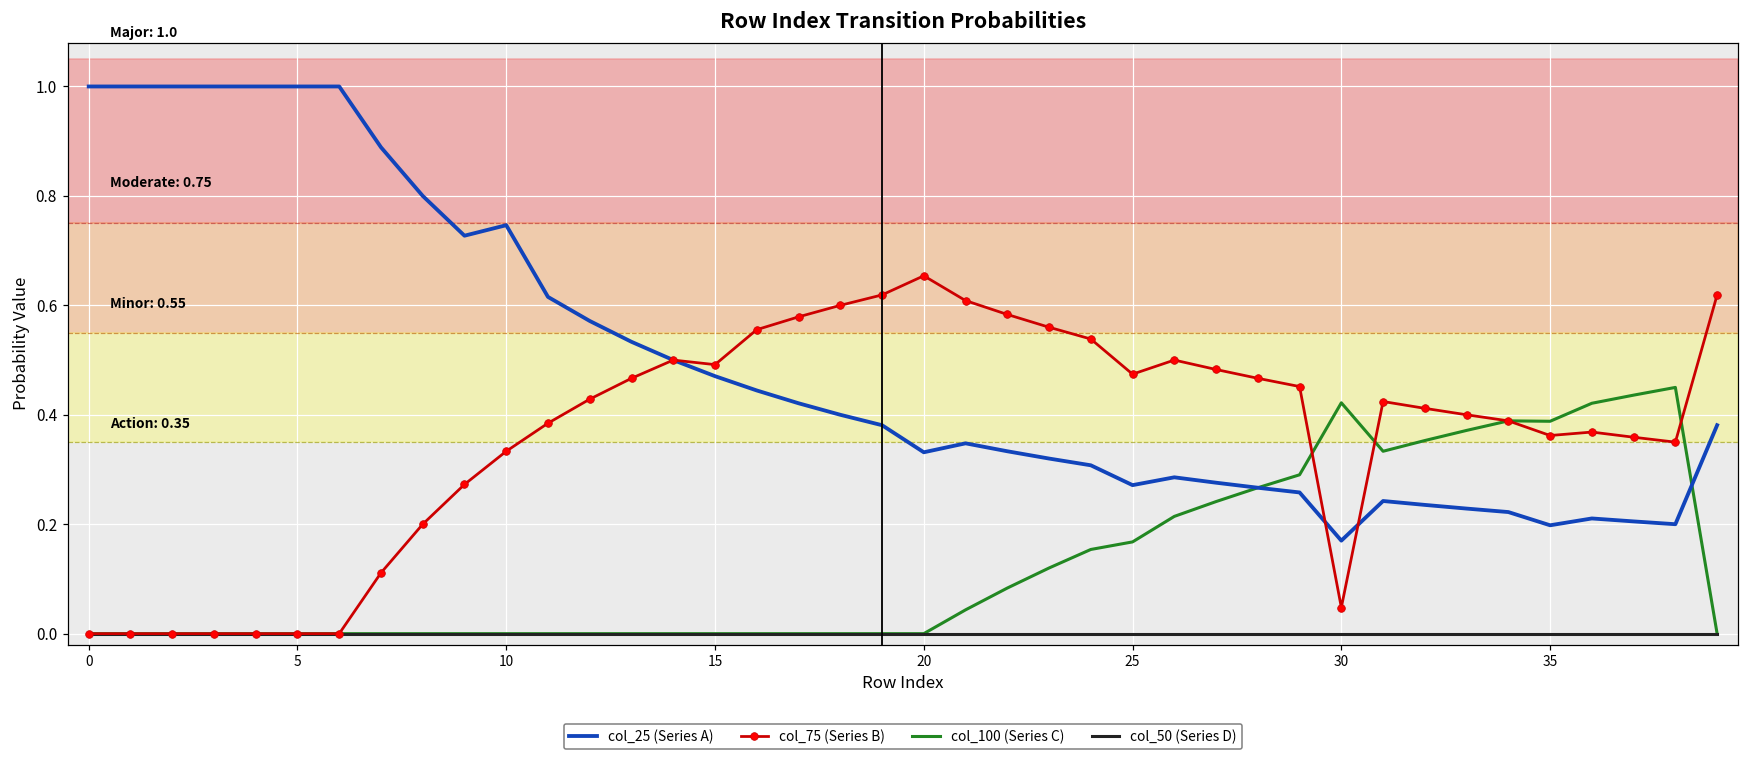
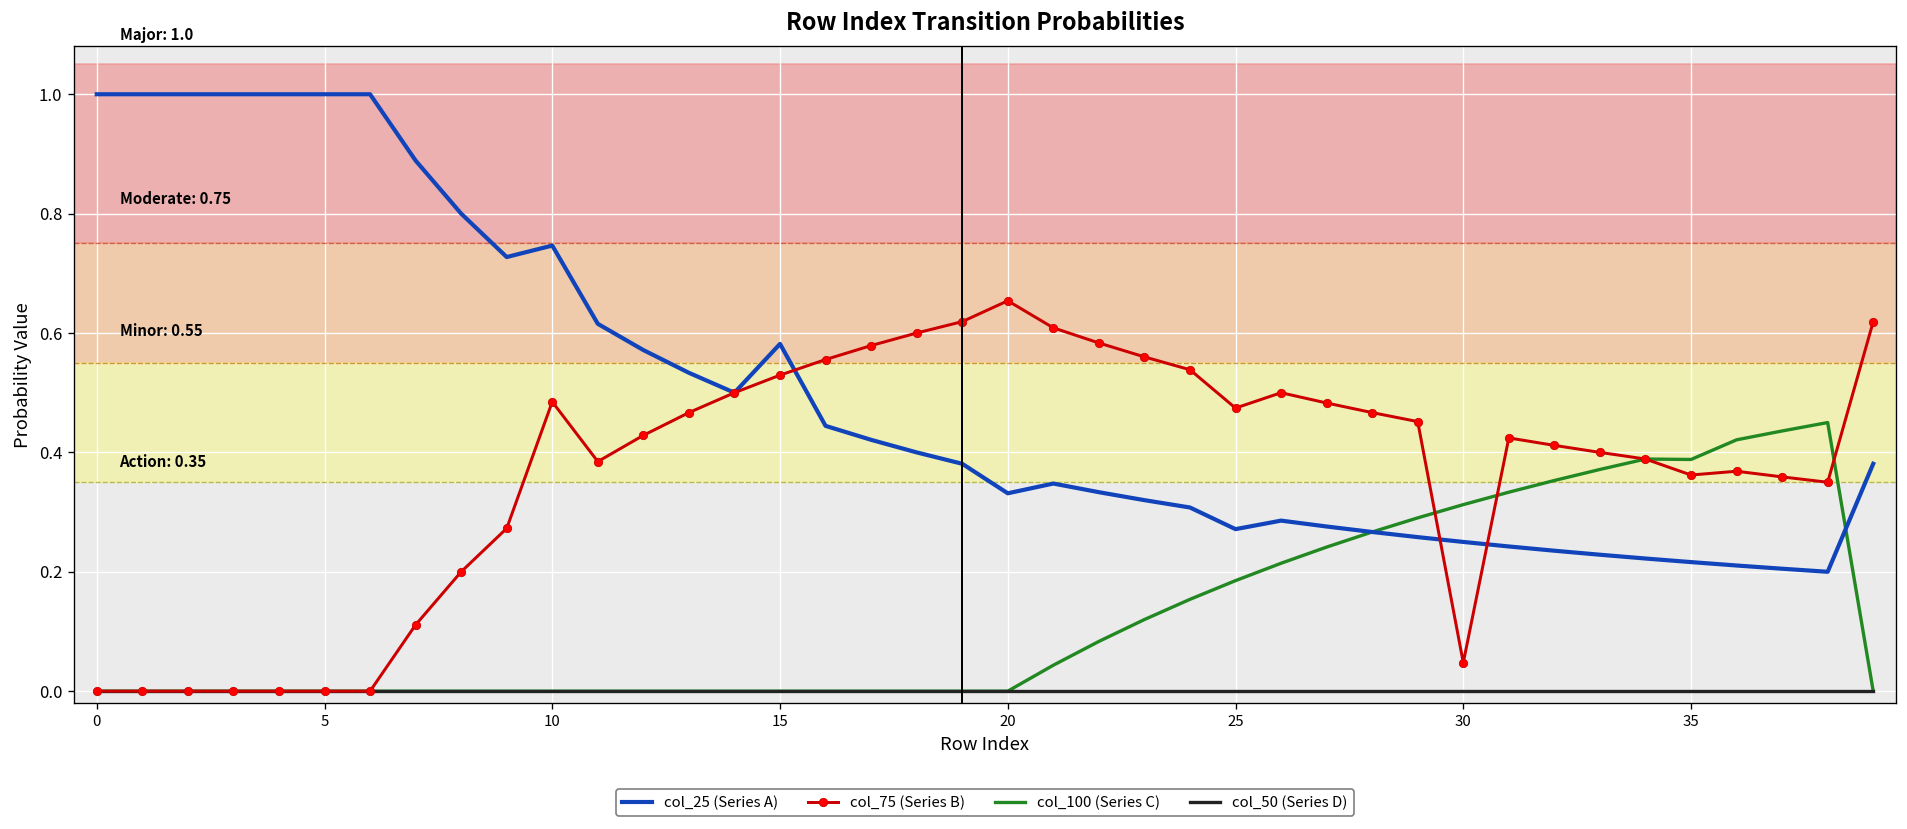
col_75 (Series B), 10: 0.33 -> 0.48
col_25 (Series A), 15: 0.47 -> 0.58
col_75 (Series B), 15: 0.49 -> 0.53
col_100 (Series C), 25: 0.17 -> 0.19
col_25 (Series A), 30: 0.17 -> 0.25
col_100 (Series C), 30: 0.42 -> 0.31
col_25 (Series A), 35: 0.20 -> 0.22
